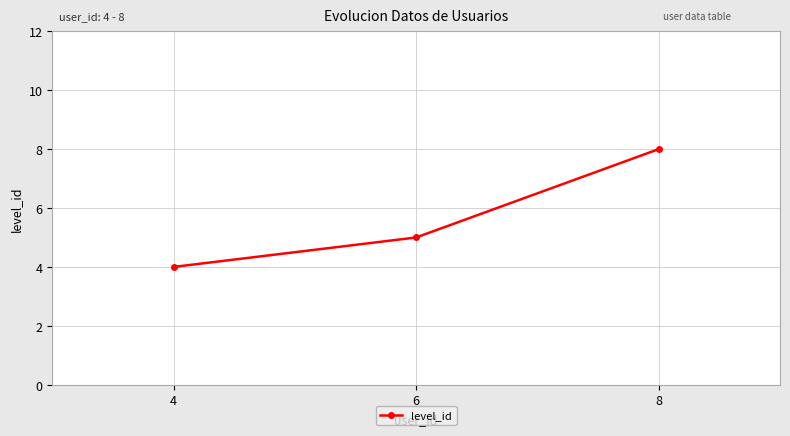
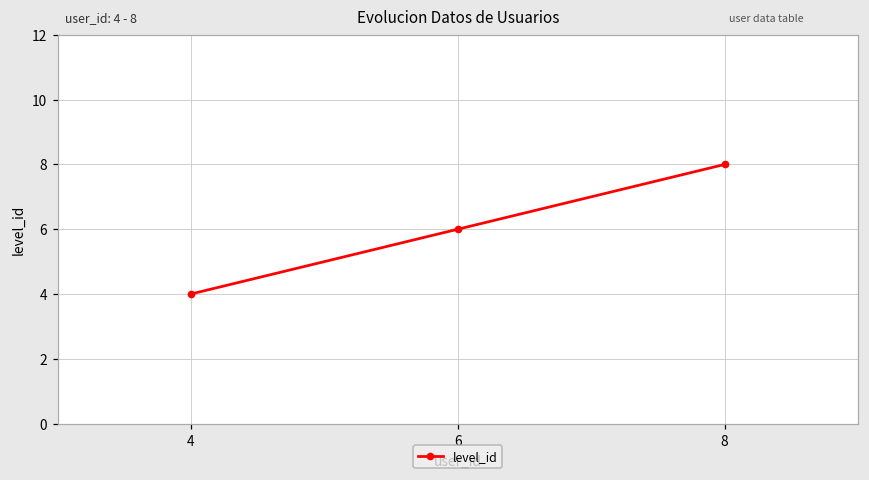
6: 5 -> 6
